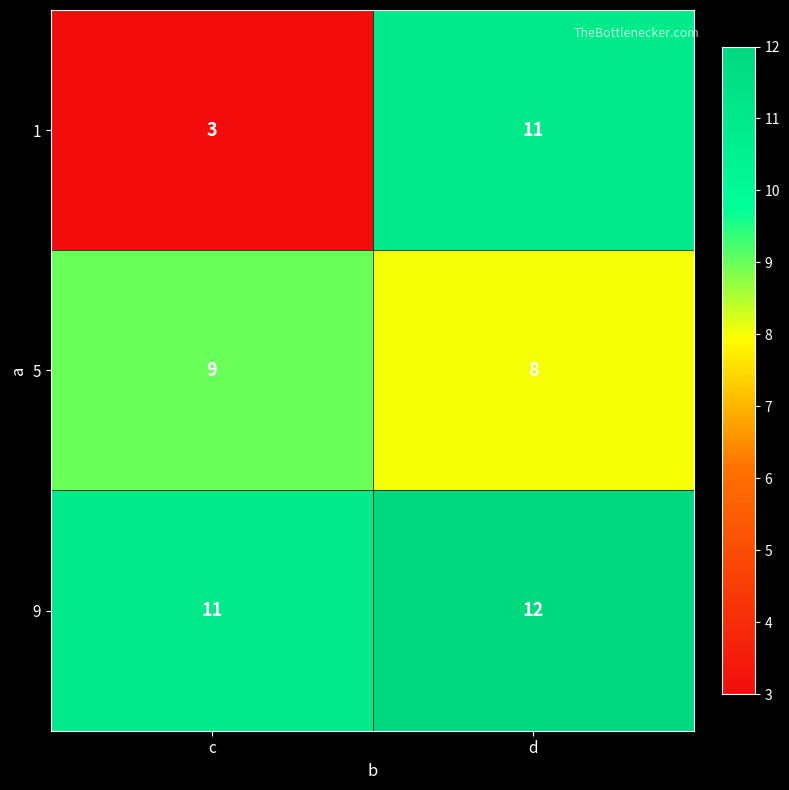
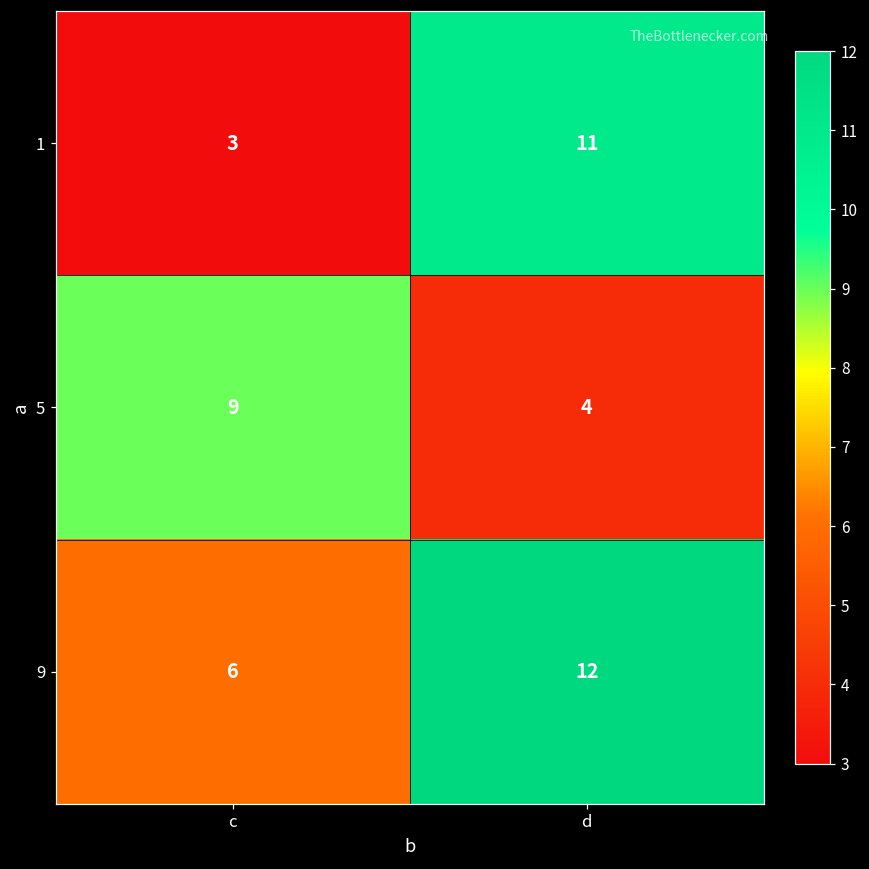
5, d: 8 -> 4
9, c: 11 -> 6
